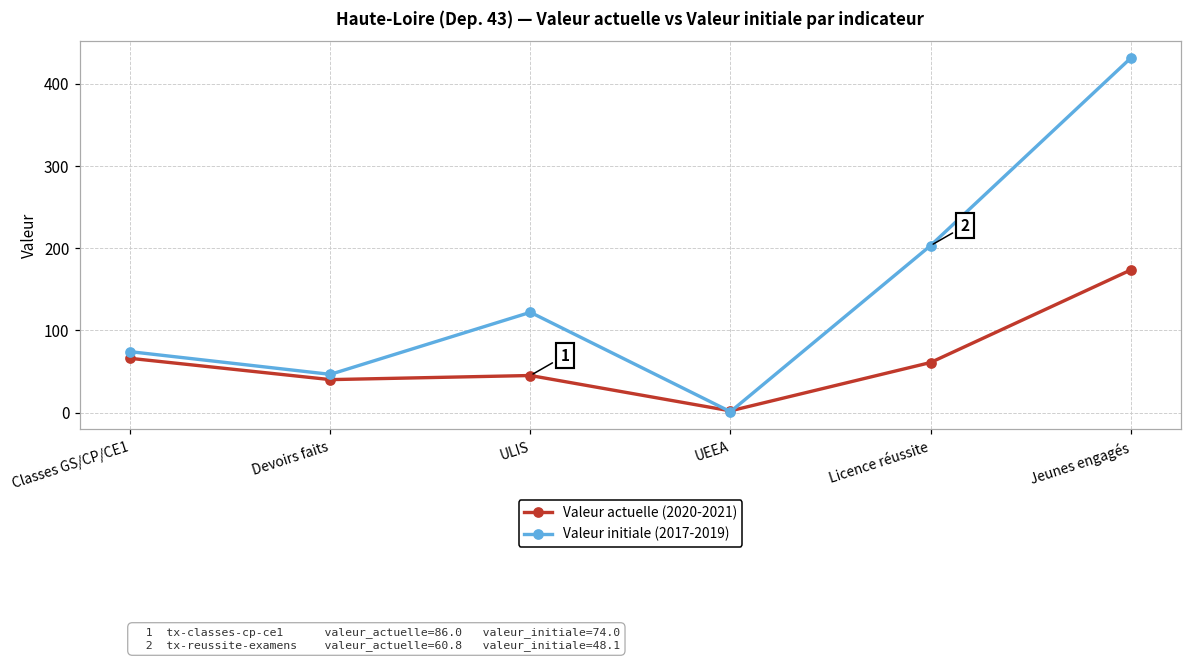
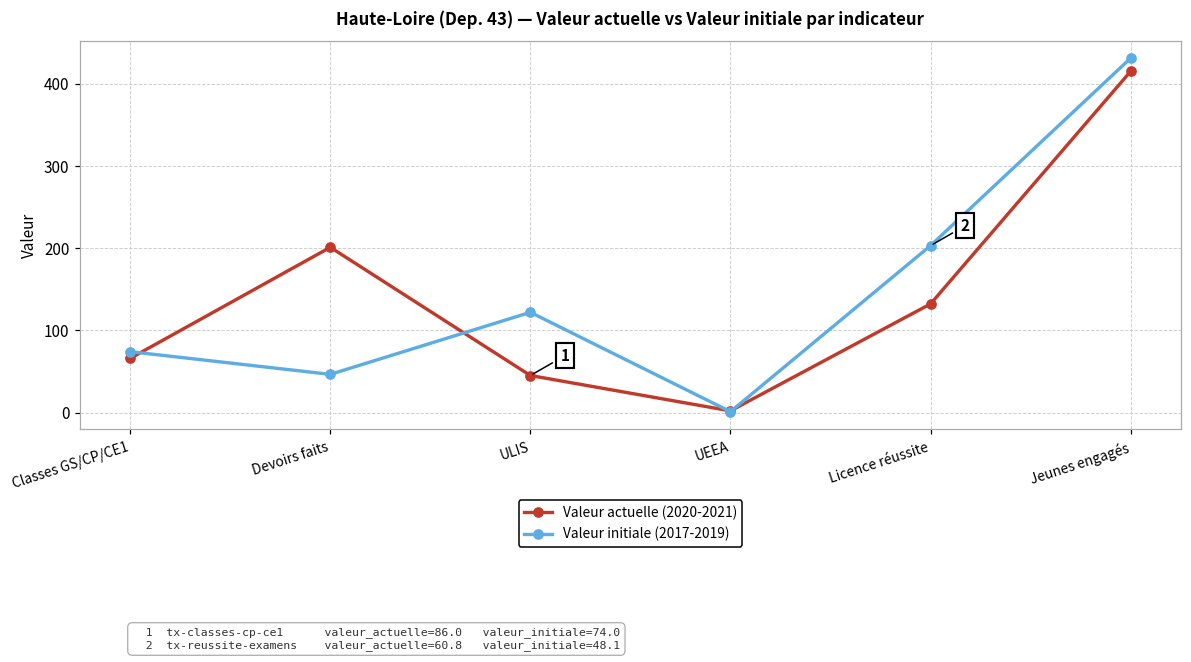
Valeur actuelle (2020-2021), Devoirs faits: 40 -> 200
Valeur actuelle (2020-2021), Licence réussite: 60 -> 130
Valeur actuelle (2020-2021), Jeunes engagés: 170 -> 420
